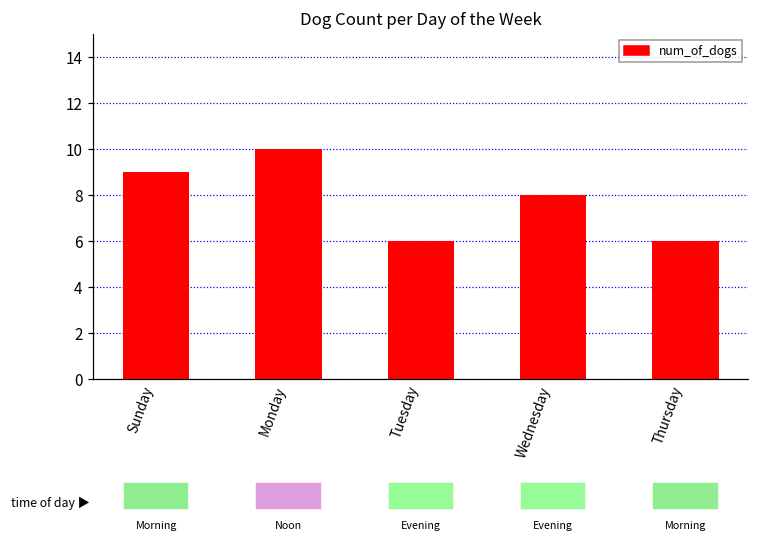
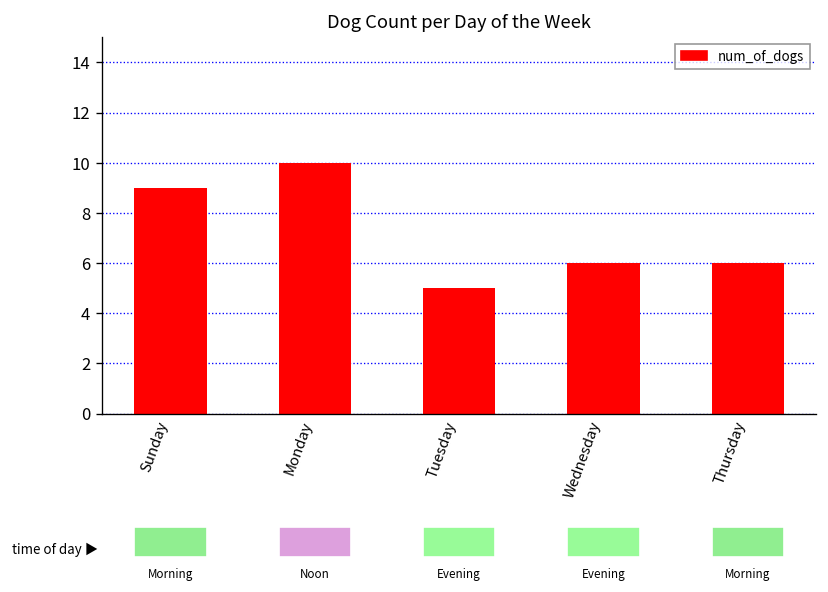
Tuesday: 6 -> 5
Wednesday: 8 -> 6
